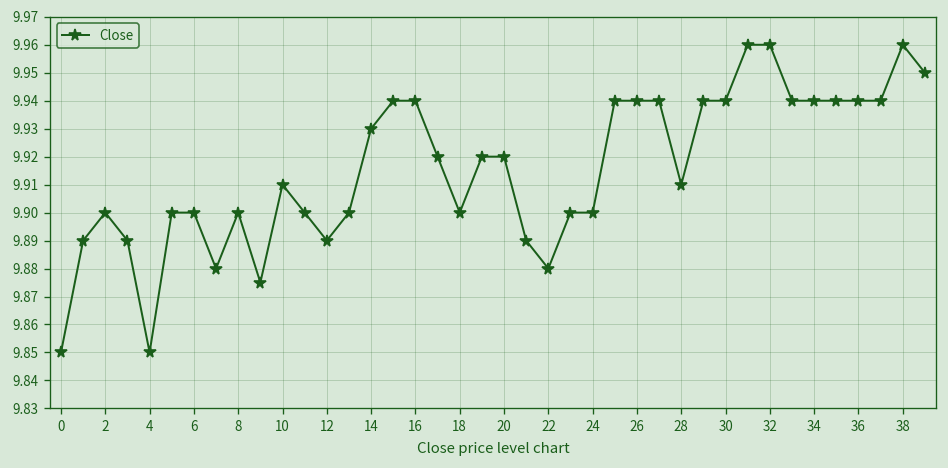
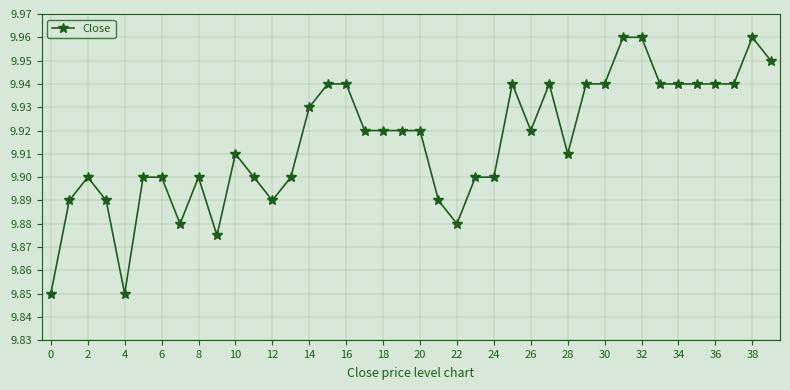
18: 9.90 -> 9.92
26: 9.94 -> 9.92
